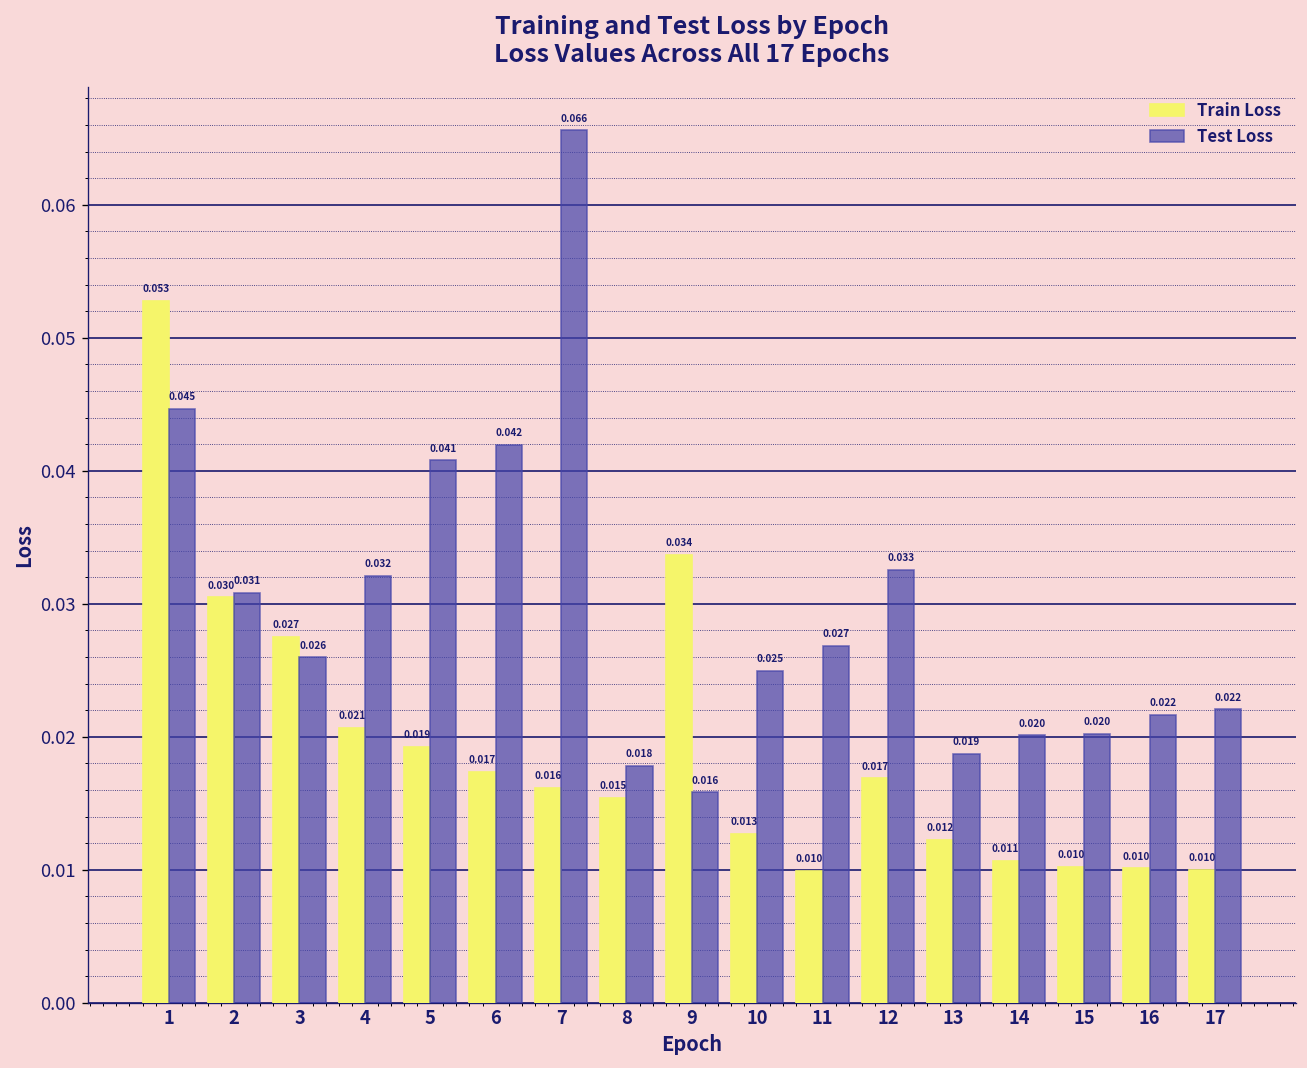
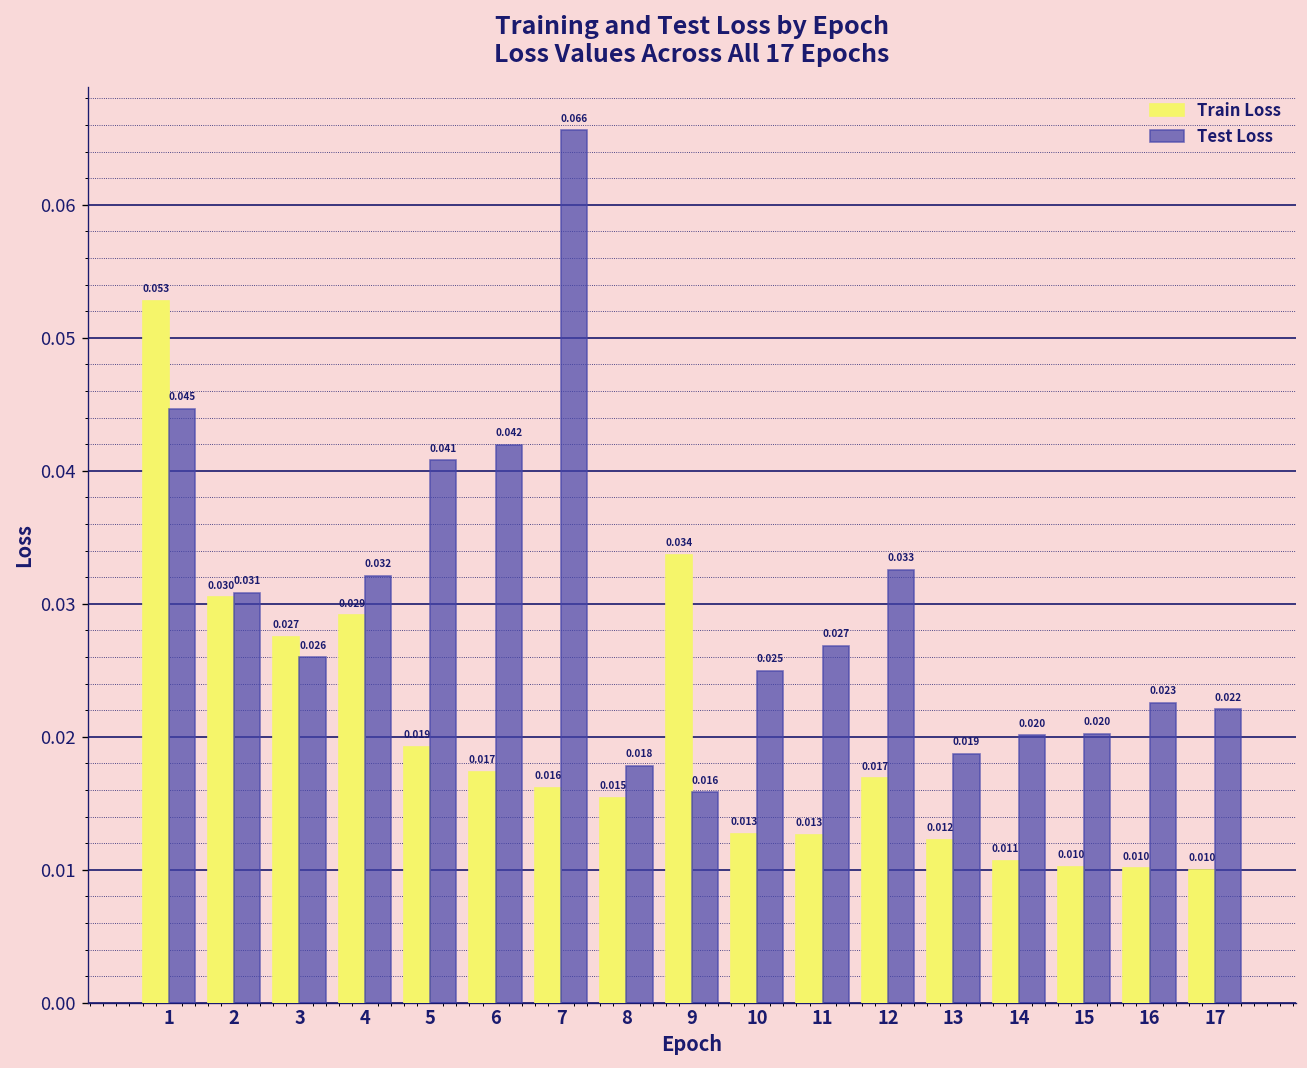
Train Loss, 4: 0.021 -> 0.029
Train Loss, 11: 0.010 -> 0.013
Test Loss, 16: 0.022 -> 0.023
